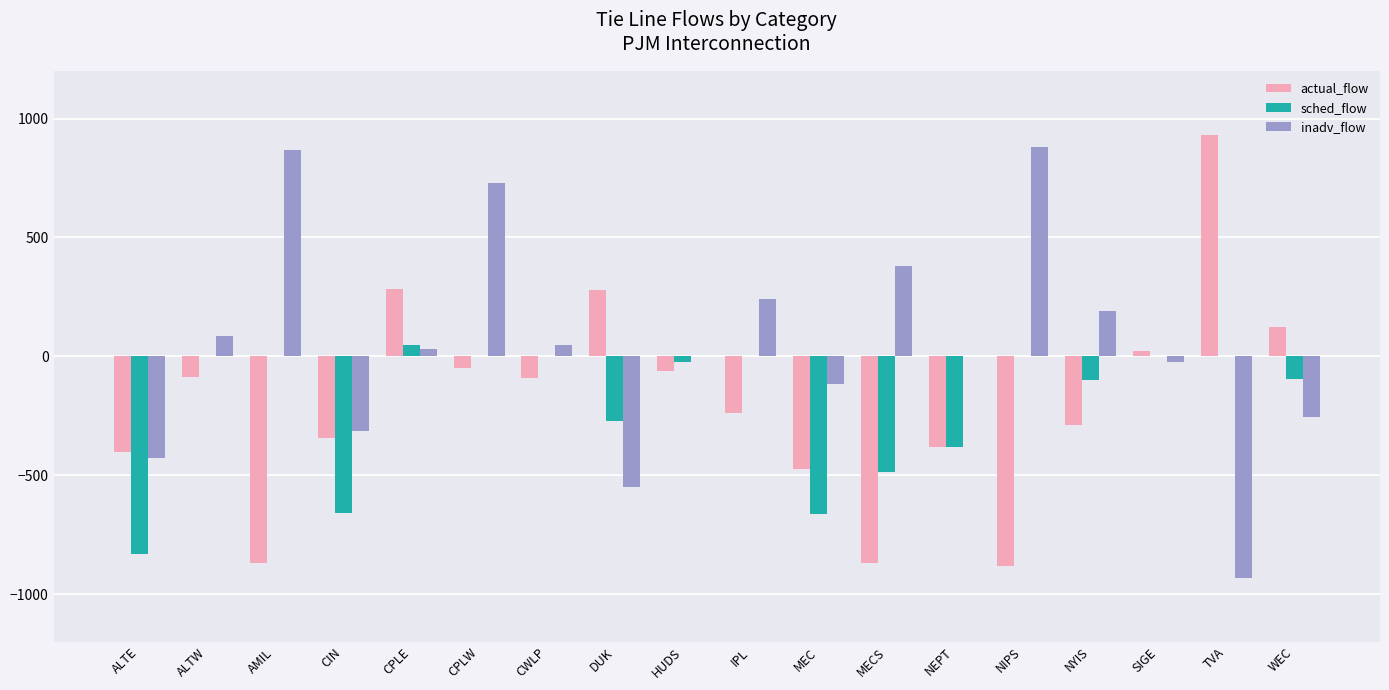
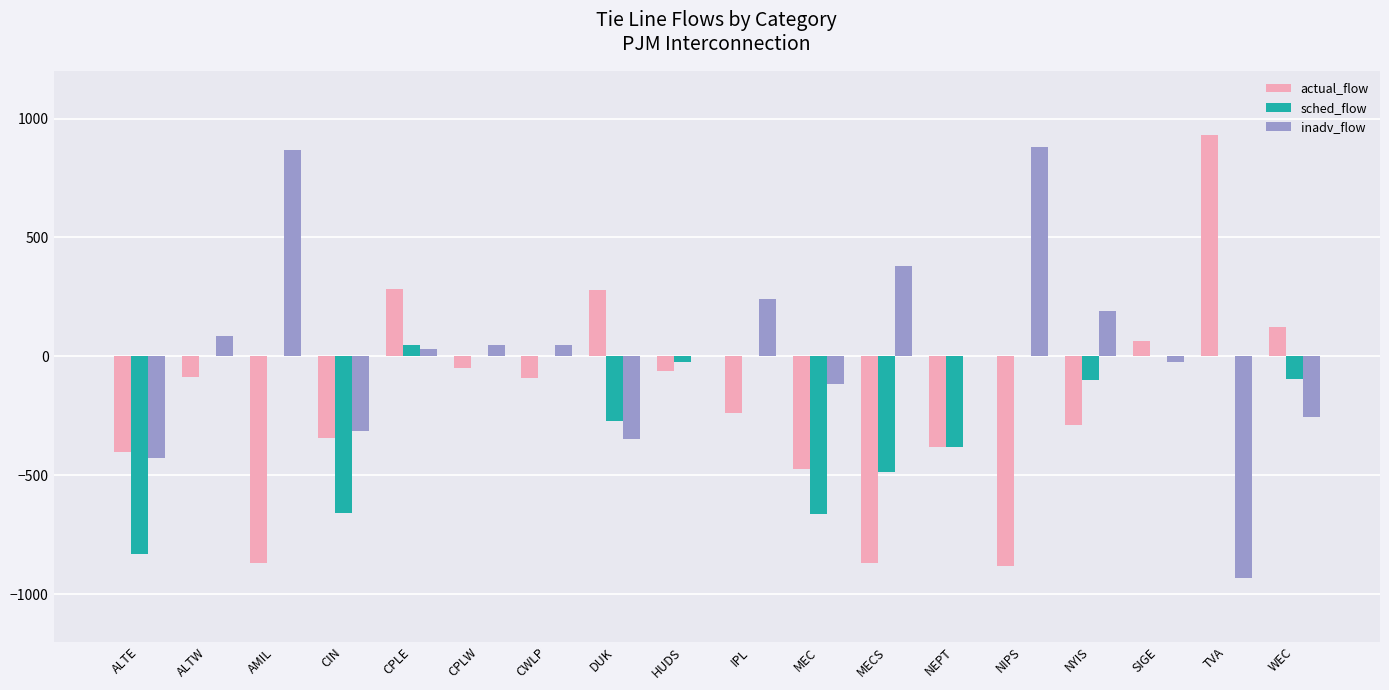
inadv_flow, CPLW: 730 -> 50
inadv_flow, DUK: -550 -> -350
actual_flow, SIGE: 20 -> 60
